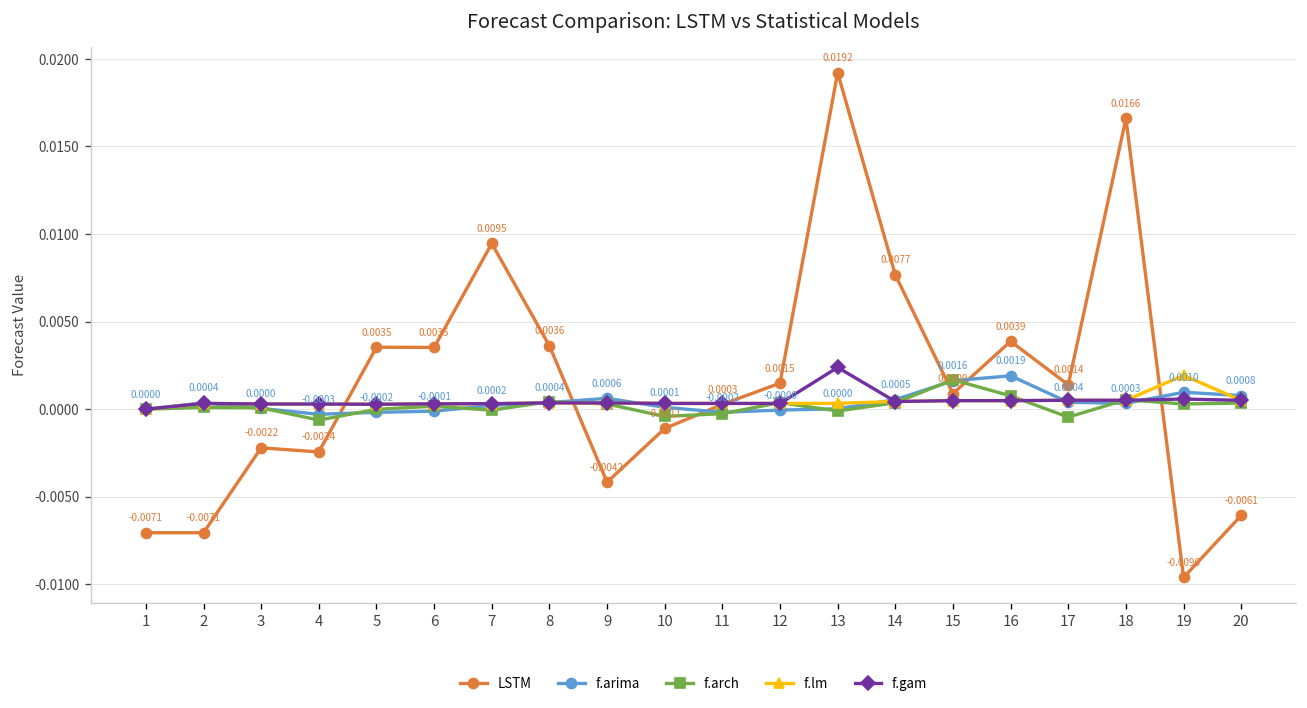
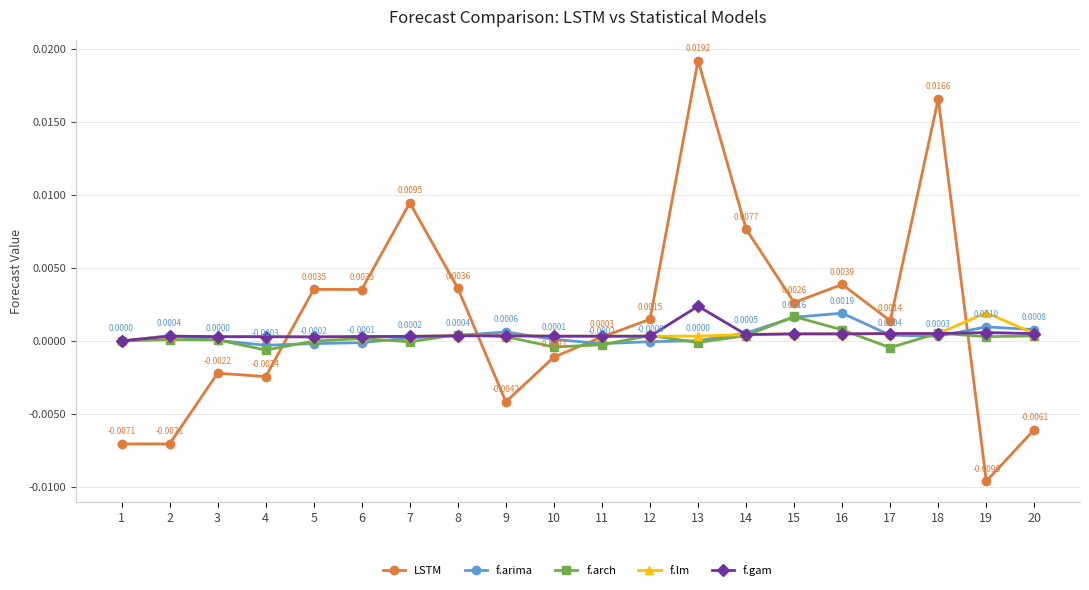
LSTM, 15: 0.0009 -> 0.0026
